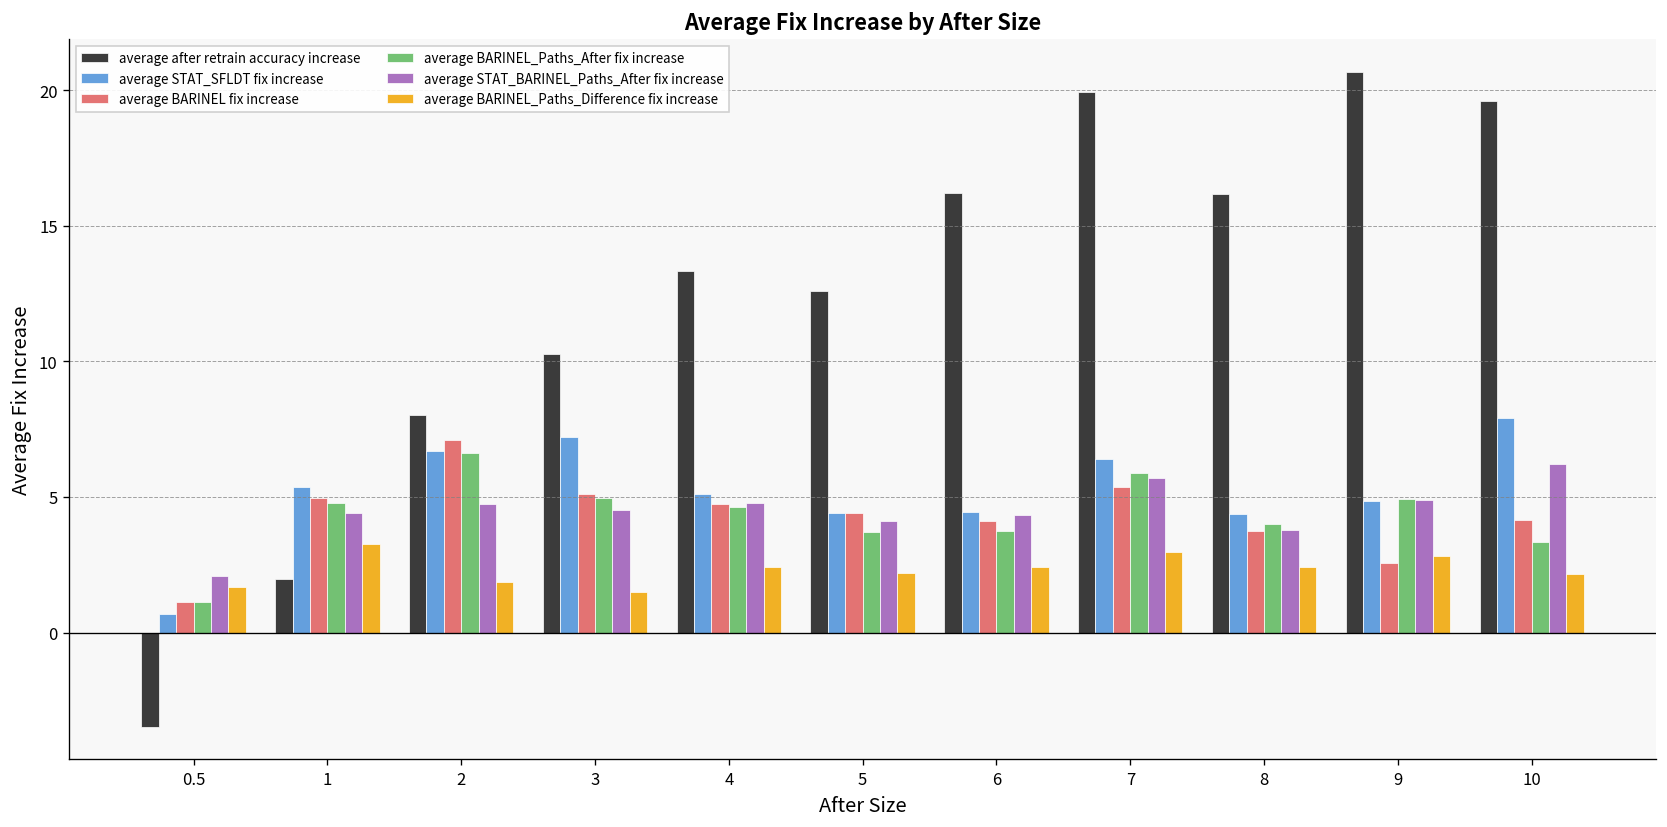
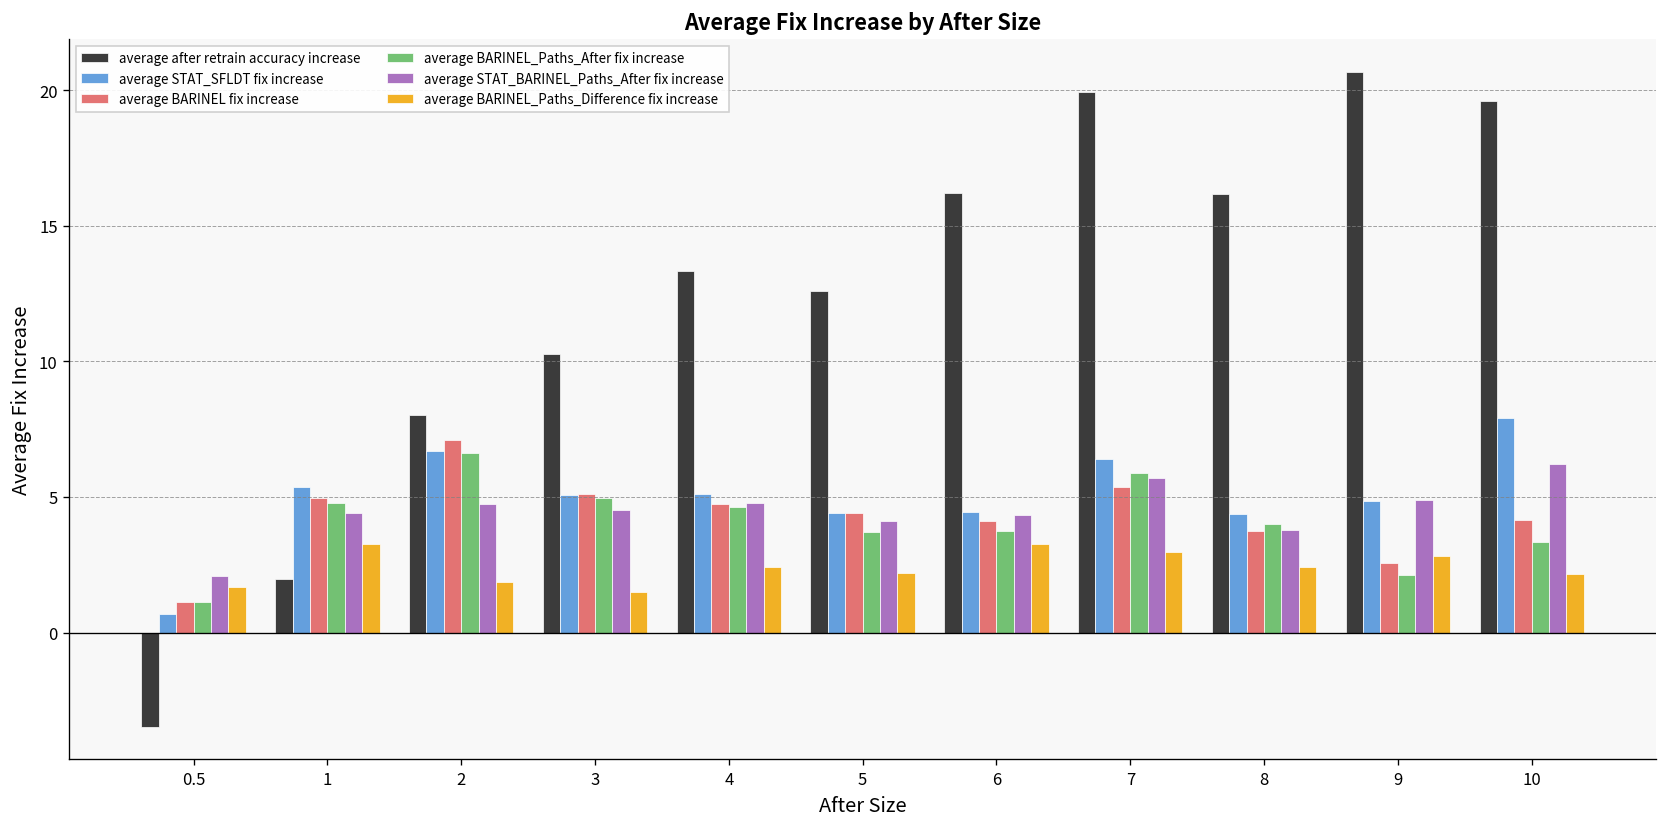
average STAT_SFLDT fix increase, 3: 7.2 -> 5.1
average BARINEL_Paths_Difference fix increase, 6: 2.4 -> 3.3
average BARINEL_Paths_After fix increase, 9: 4.9 -> 2.1
